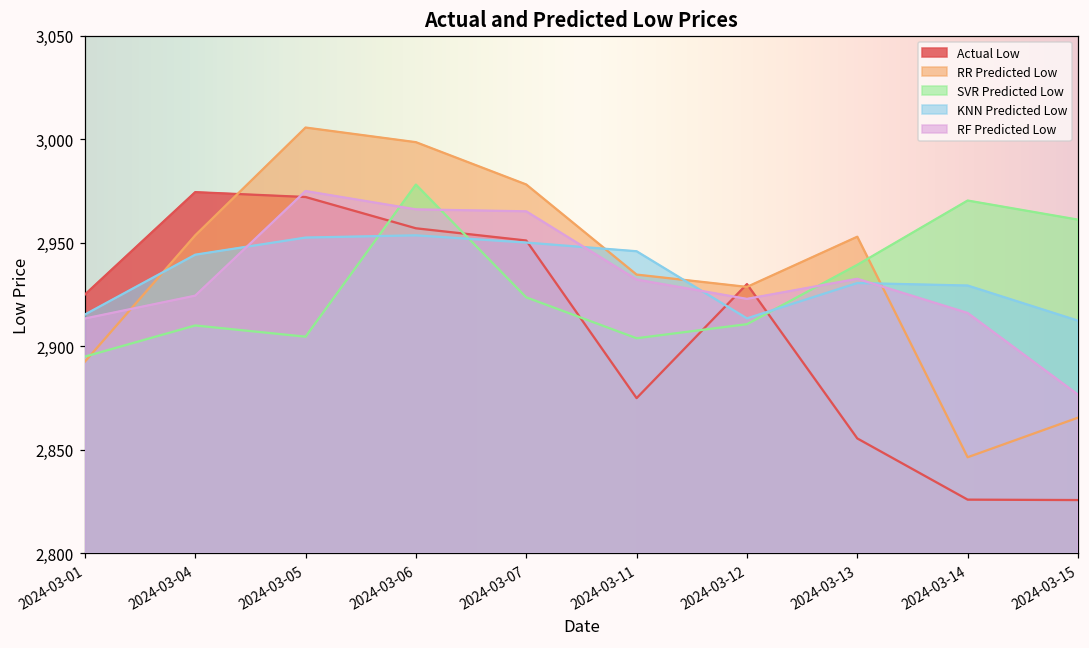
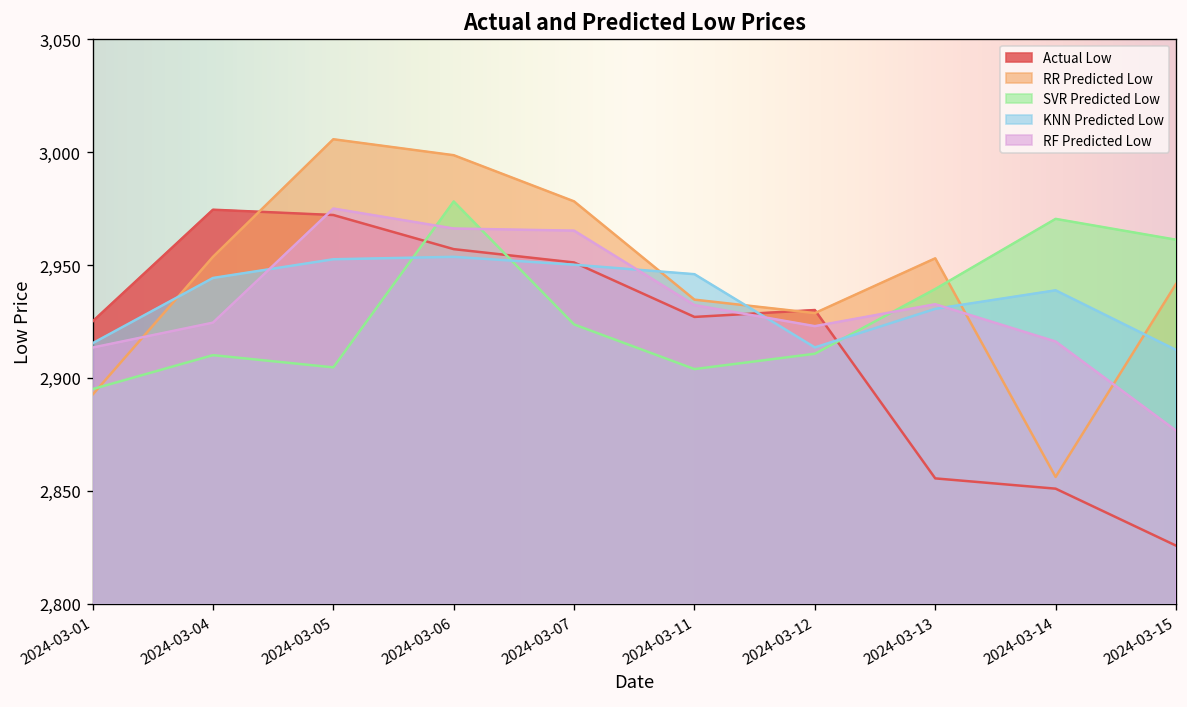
Actual Low, 2024-03-11: 2,875 -> 2,927
Actual Low, 2024-03-14: 2,826 -> 2,851
RR Predicted Low, 2024-03-14: 2,846 -> 2,856
KNN Predicted Low, 2024-03-14: 2,929 -> 2,939
RR Predicted Low, 2024-03-15: 2,866 -> 2,942
